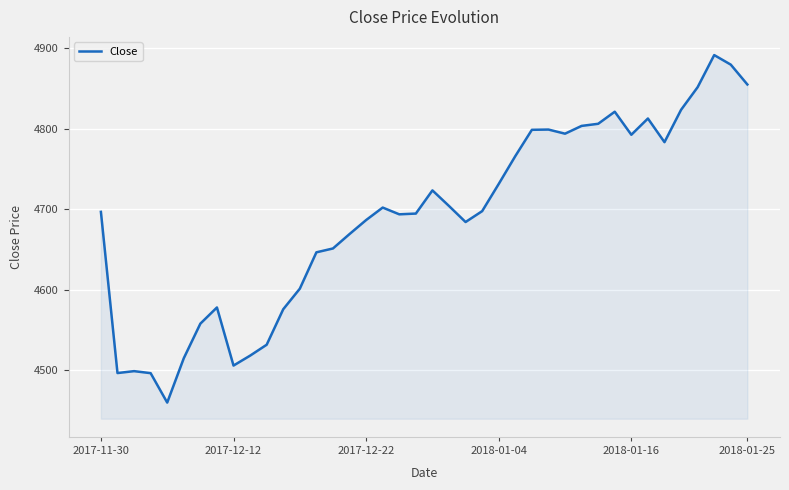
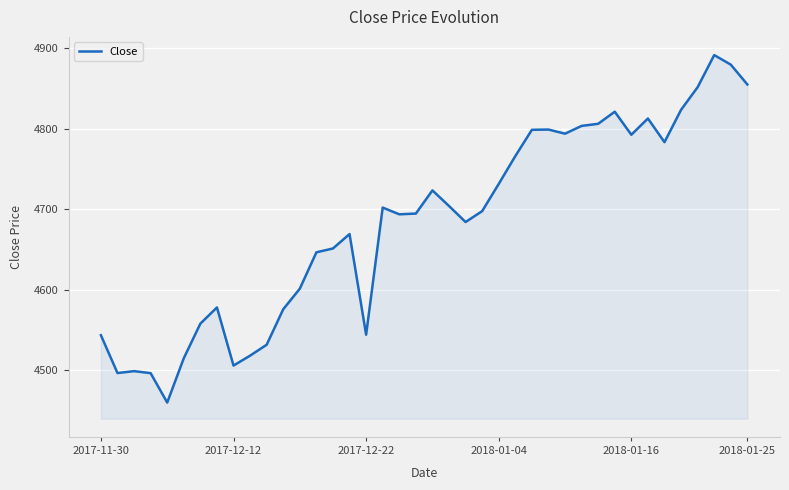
2017-11-30: 4700 -> 4540
2017-12-22: 4690 -> 4540
